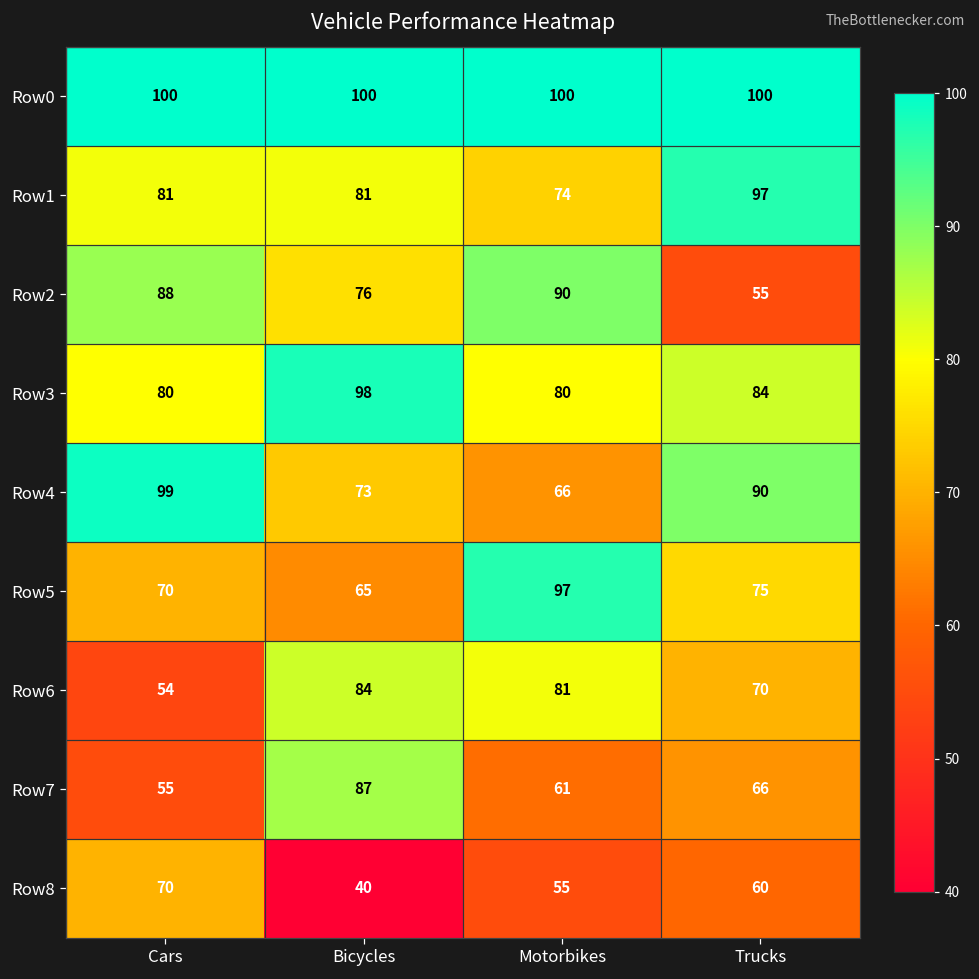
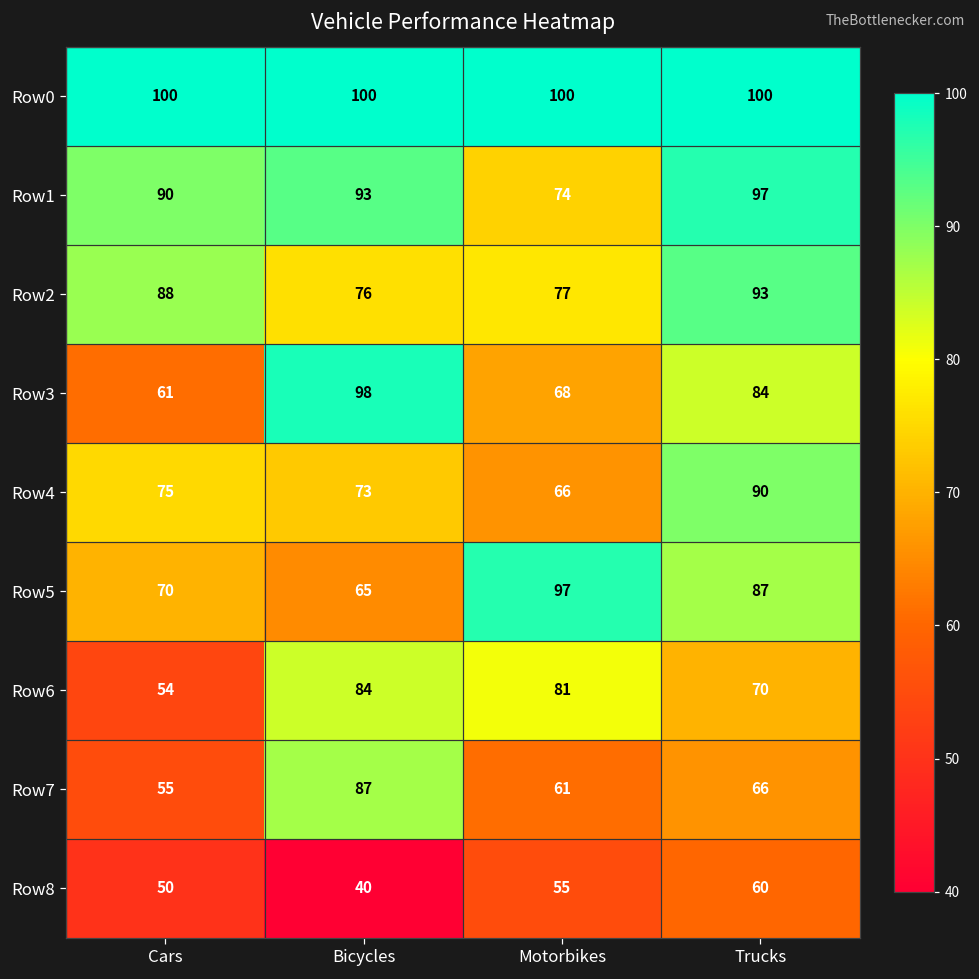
Row1, Cars: 81 -> 90
Row1, Bicycles: 81 -> 93
Row2, Motorbikes: 90 -> 77
Row2, Trucks: 55 -> 93
Row3, Cars: 80 -> 61
Row3, Motorbikes: 80 -> 68
Row4, Cars: 99 -> 75
Row5, Trucks: 75 -> 87
Row8, Cars: 70 -> 50
